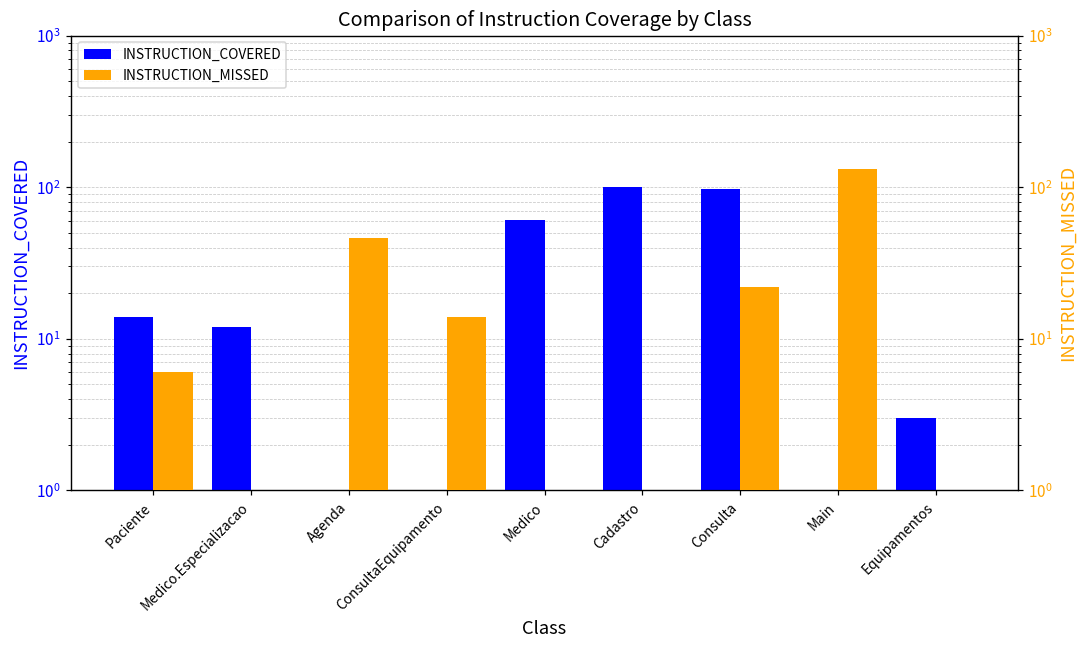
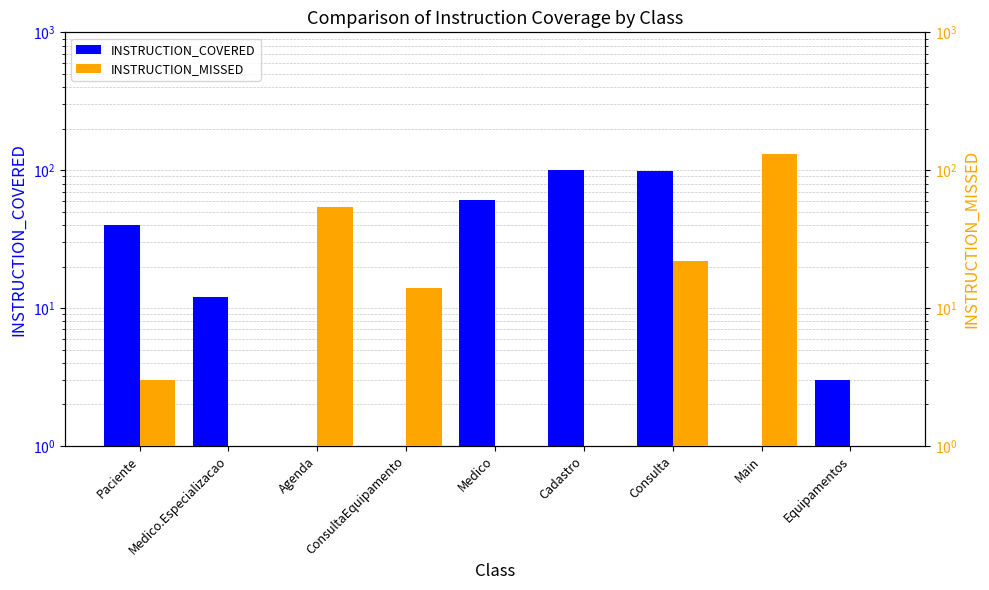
INSTRUCTION_COVERED, Paciente: 14 -> 40
INSTRUCTION_MISSED, Paciente: 6 -> 3
INSTRUCTION_MISSED, Agenda: 46 -> 54
